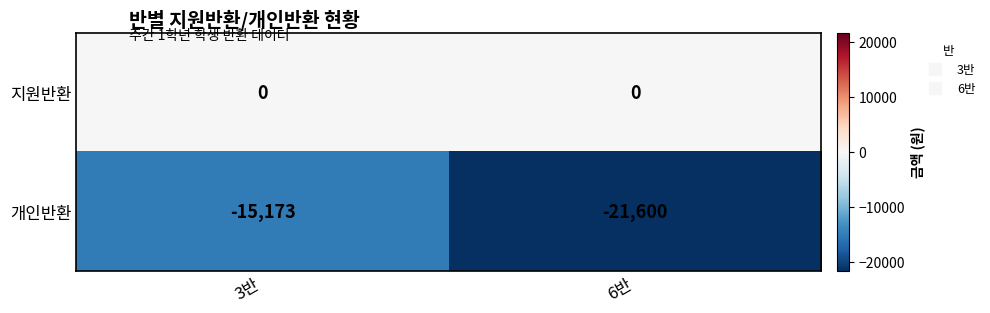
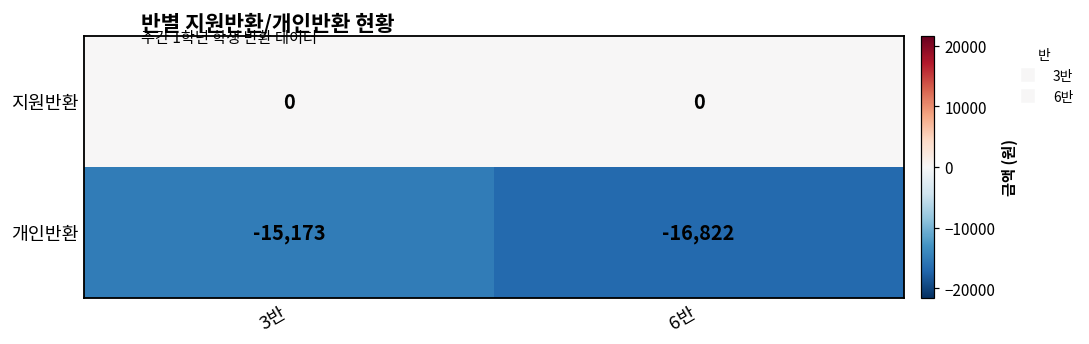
개인반환, 6반: -21,600 -> -16,822
